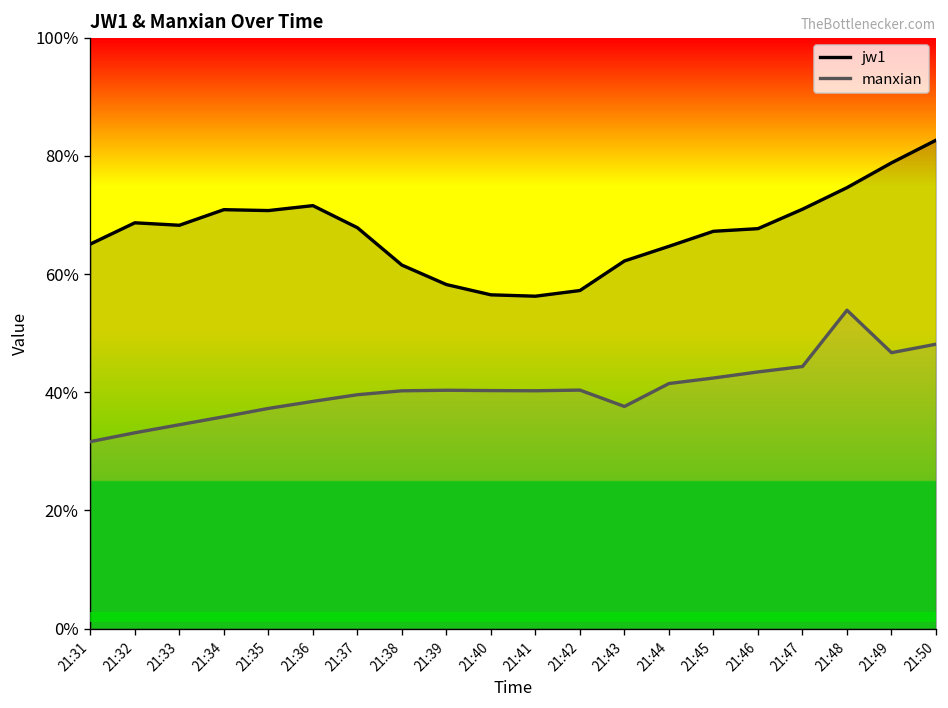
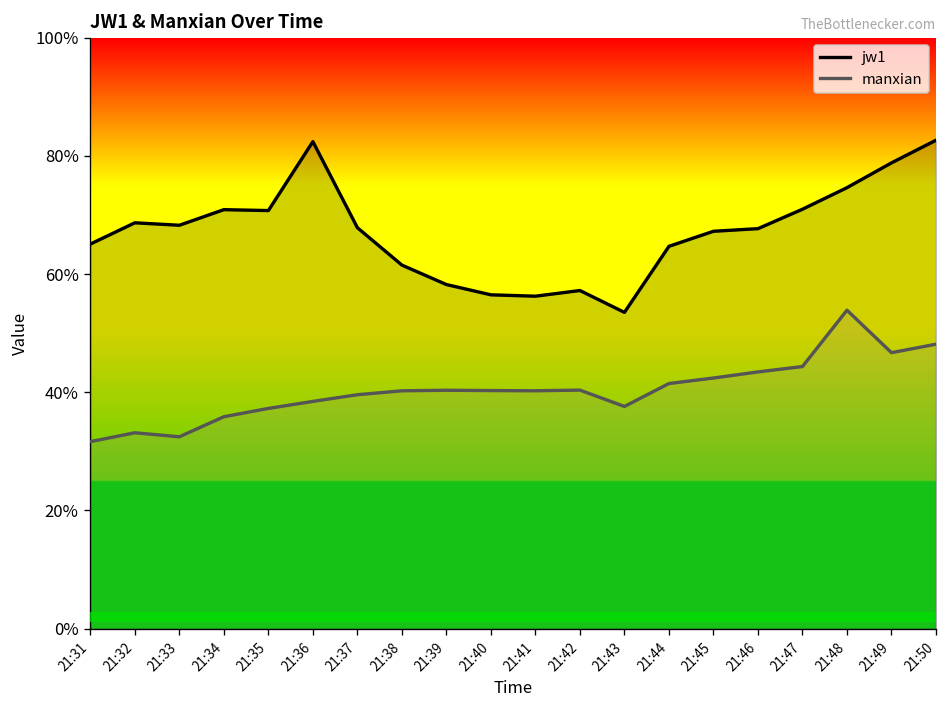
manxian, 21:33: 34% -> 32%
jw1, 21:36: 72% -> 82%
jw1, 21:43: 62% -> 54%
